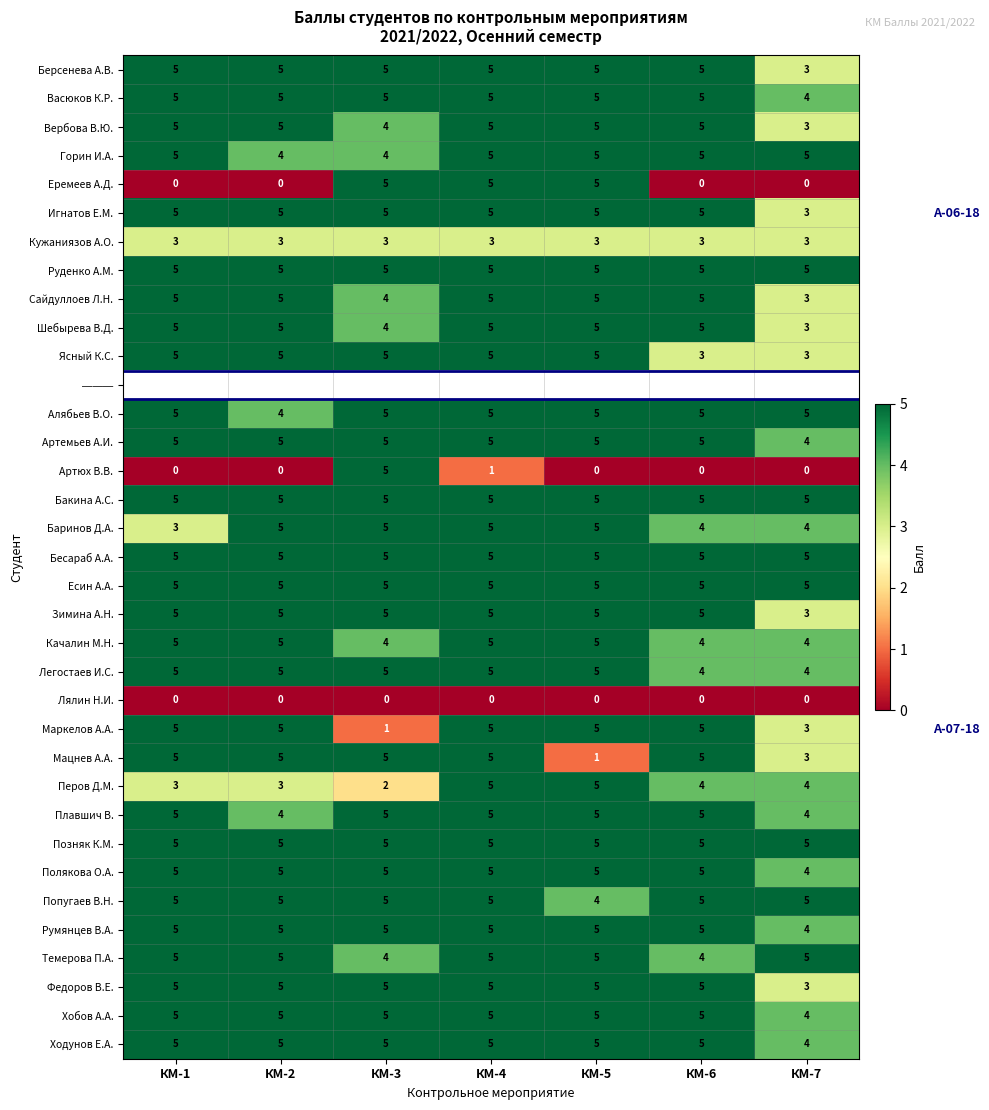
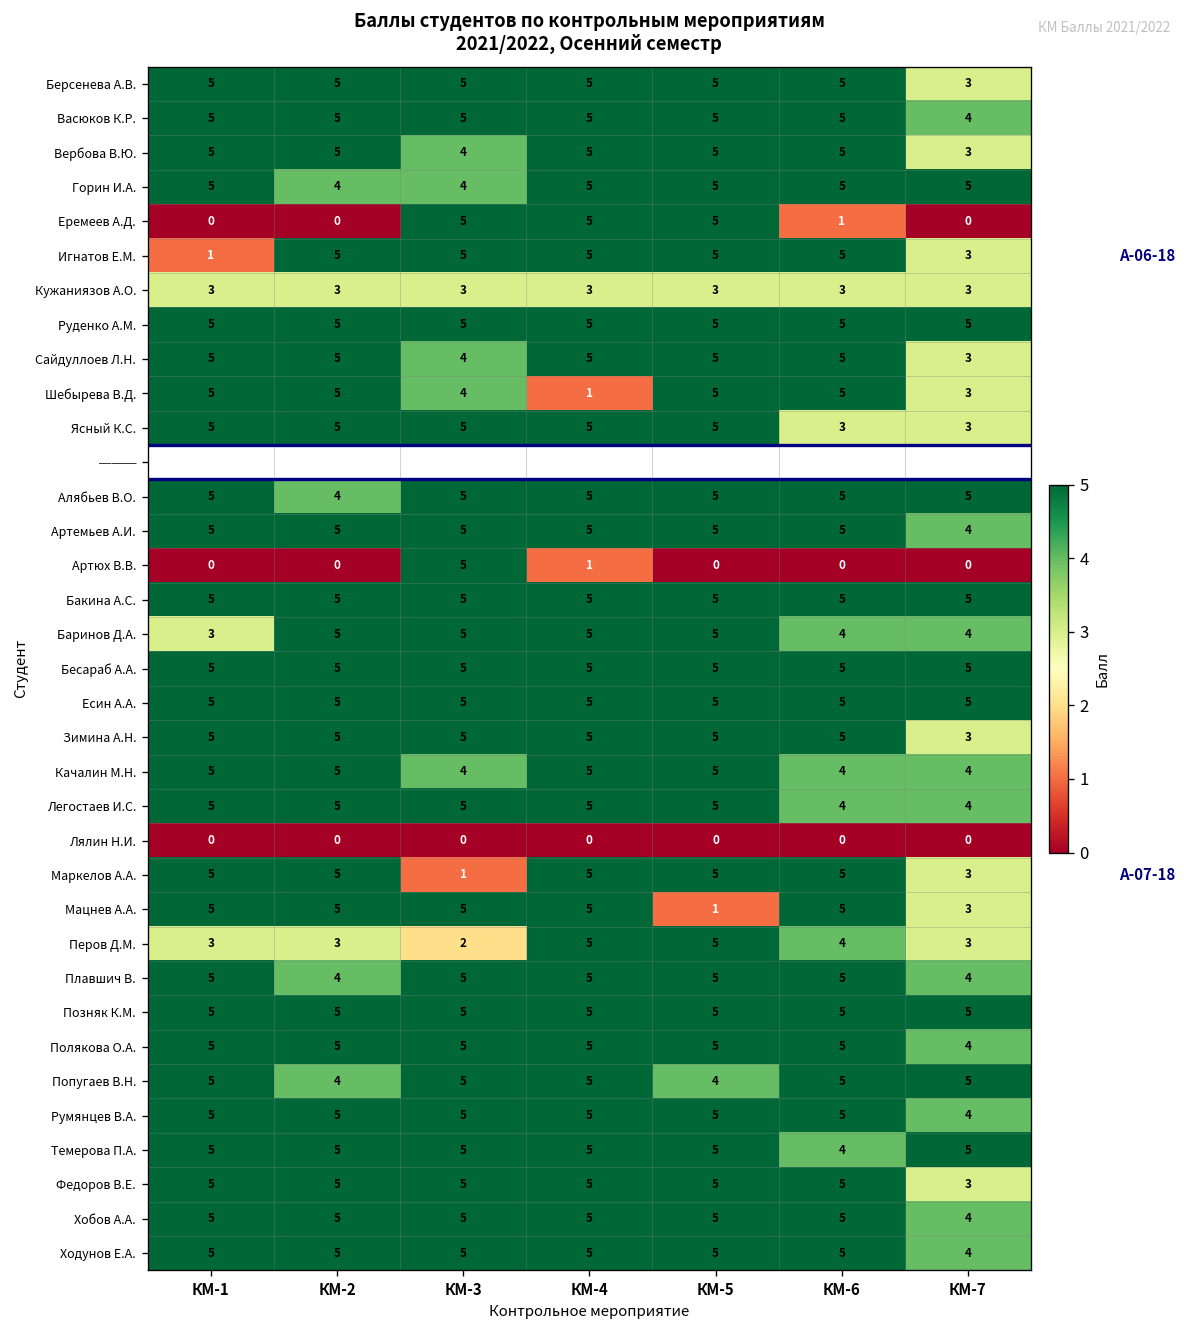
Еремеев А.Д., КМ-6: 0 -> 1
Игнатов Е.М., КМ-1: 5 -> 1
Шебырева В.Д., КМ-4: 5 -> 1
Перов Д.М., КМ-7: 4 -> 3
Попугаев В.Н., КМ-2: 5 -> 4
Темерова П.А., КМ-3: 4 -> 5
